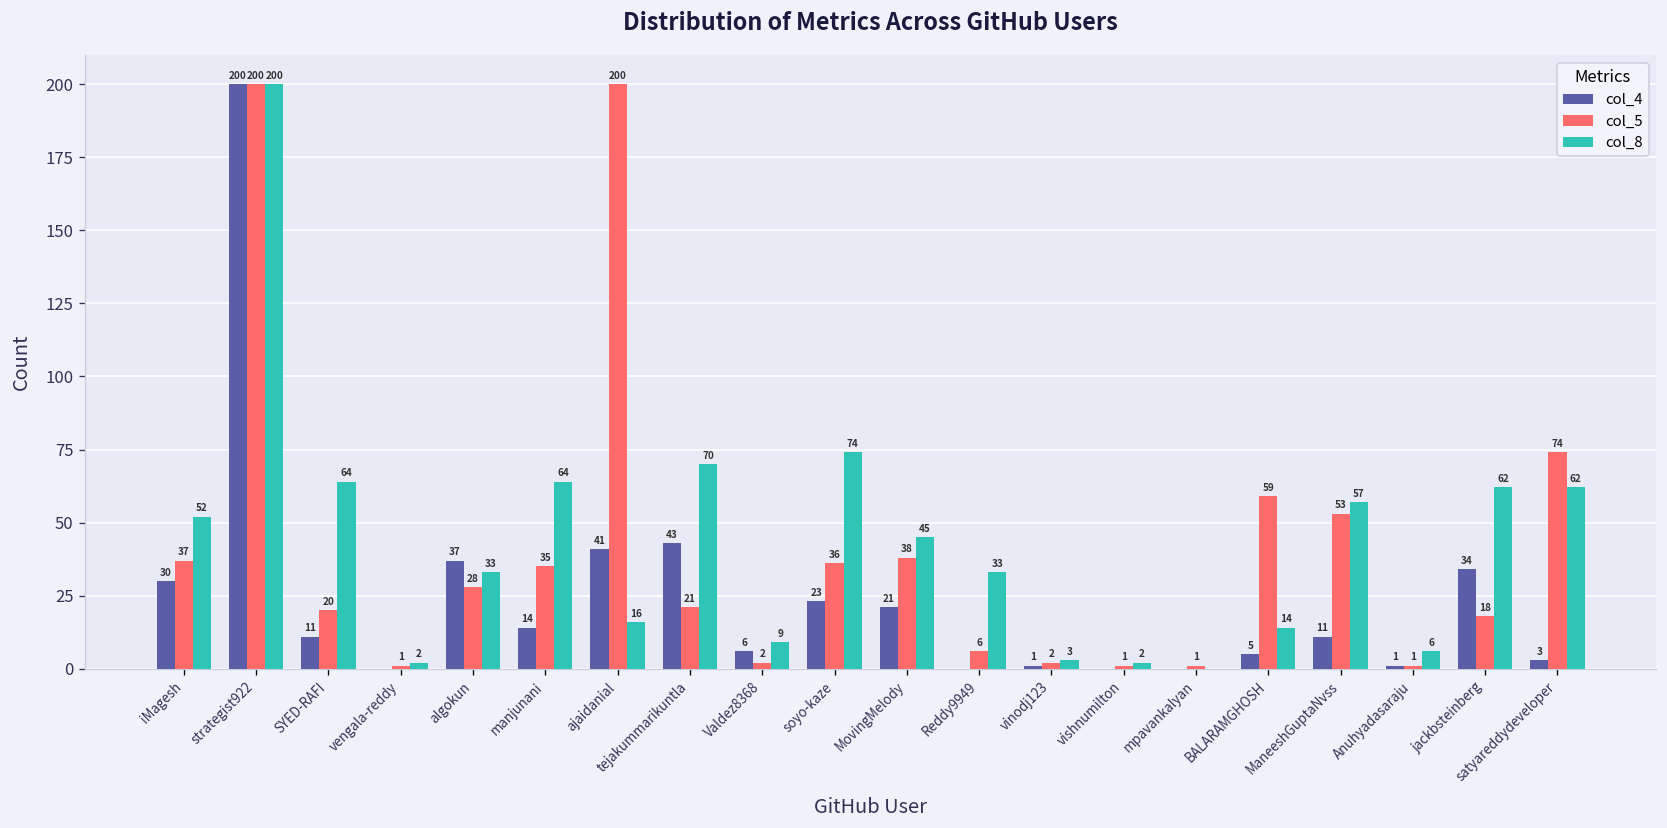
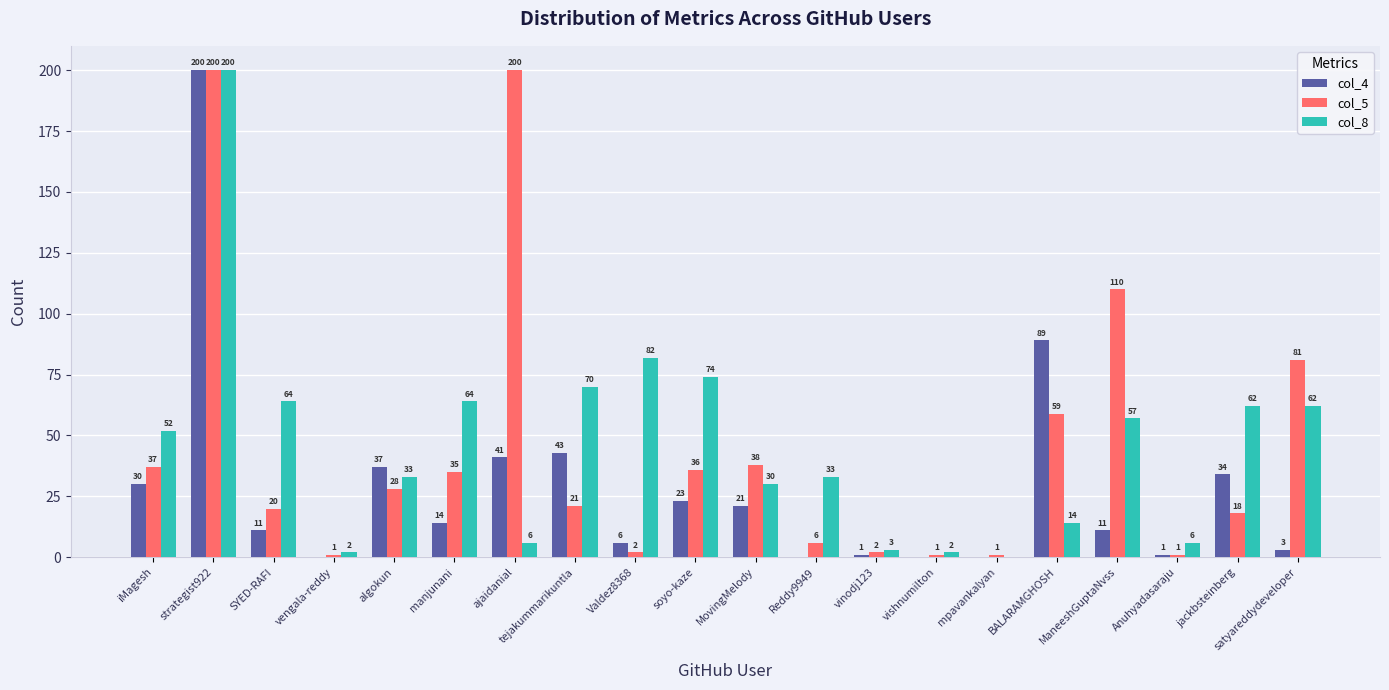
col_8, ajaidanial: 16 -> 6
col_8, Valdez8368: 9 -> 82
col_8, MovingMelody: 45 -> 30
col_4, BALARAMGHOSH: 5 -> 89
col_5, ManeeshGuptaNvss: 53 -> 110
col_5, satyareddydeveloper: 74 -> 81
